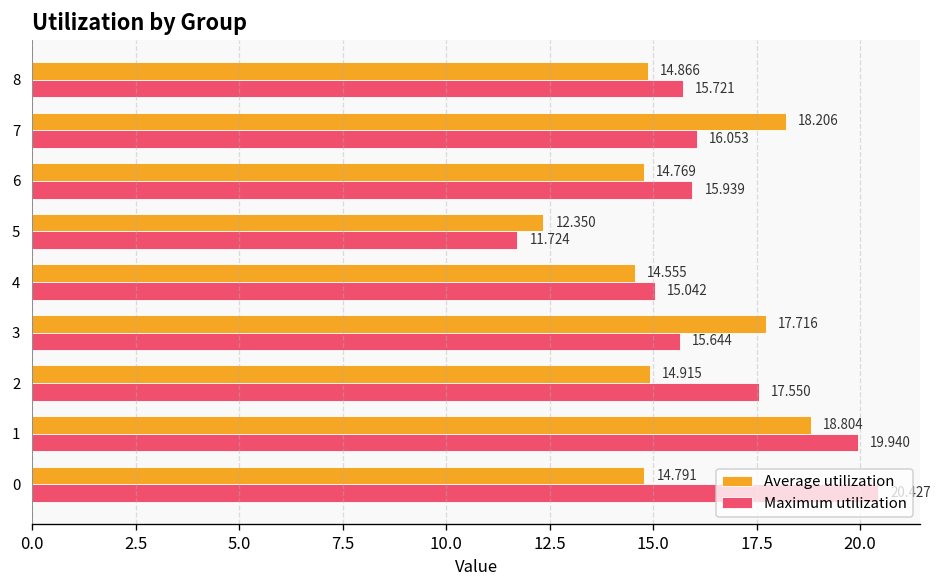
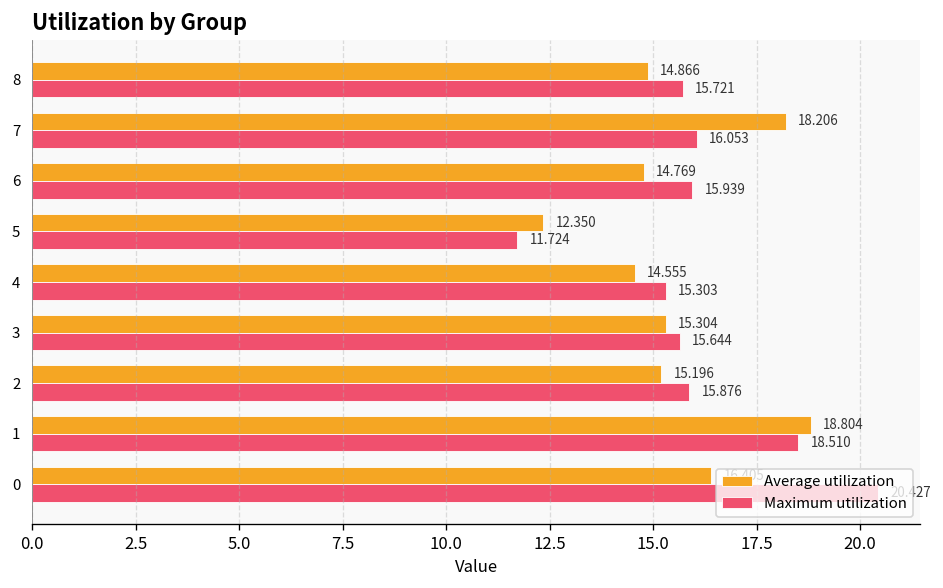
Maximum utilization, 4: 15.042 -> 15.303
Average utilization, 3: 17.716 -> 15.304
Average utilization, 2: 14.915 -> 15.196
Maximum utilization, 2: 17.550 -> 15.876
Maximum utilization, 1: 19.940 -> 18.510
Average utilization, 0: 14.8 -> 16.4
